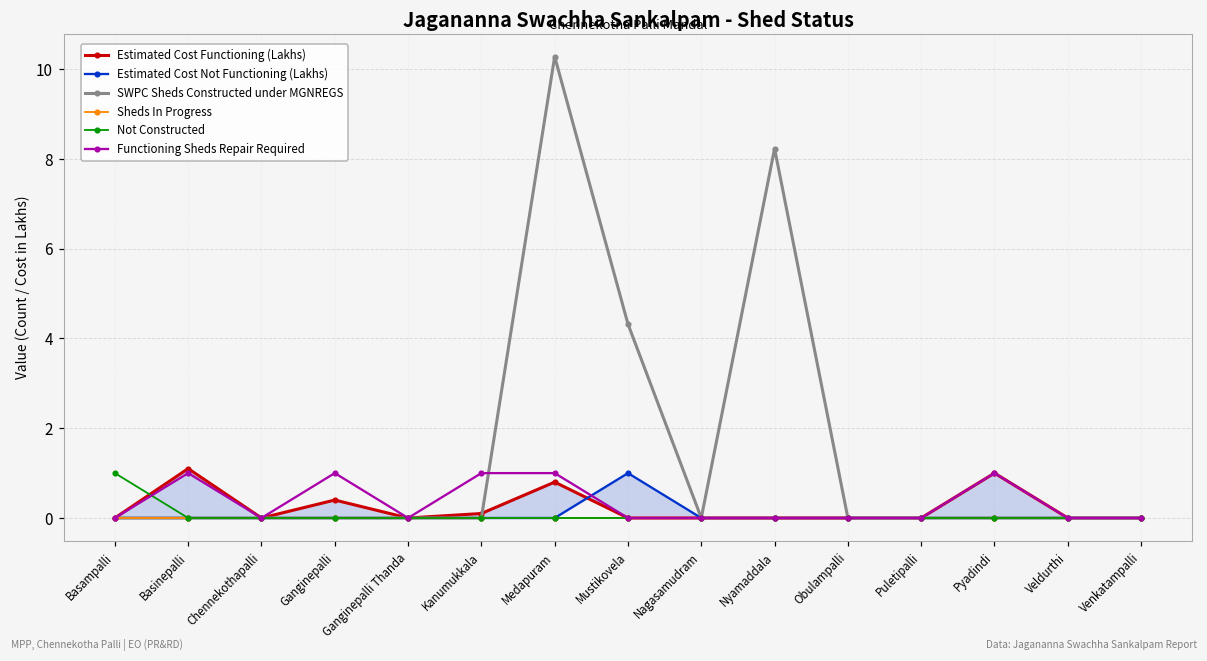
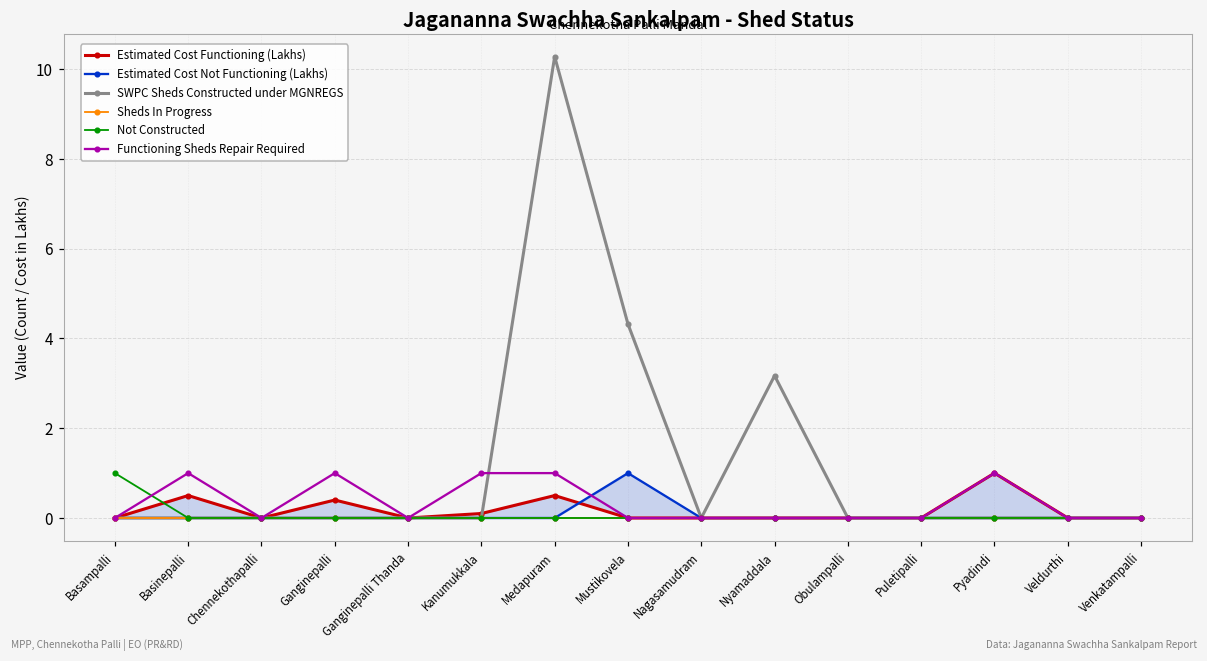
Estimated Cost Functioning (Lakhs), Basinepalli: 1.1 -> 0.5
Estimated Cost Functioning (Lakhs), Medapuram: 0.8 -> 0.5
SWPC Sheds Constructed under MGNREGS, Nyamaddala: 8.2 -> 3.2
